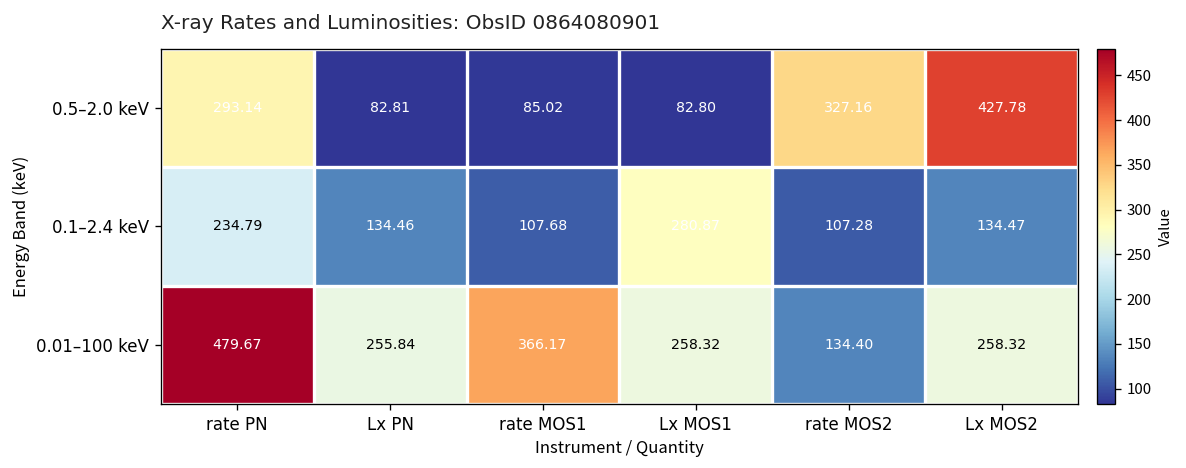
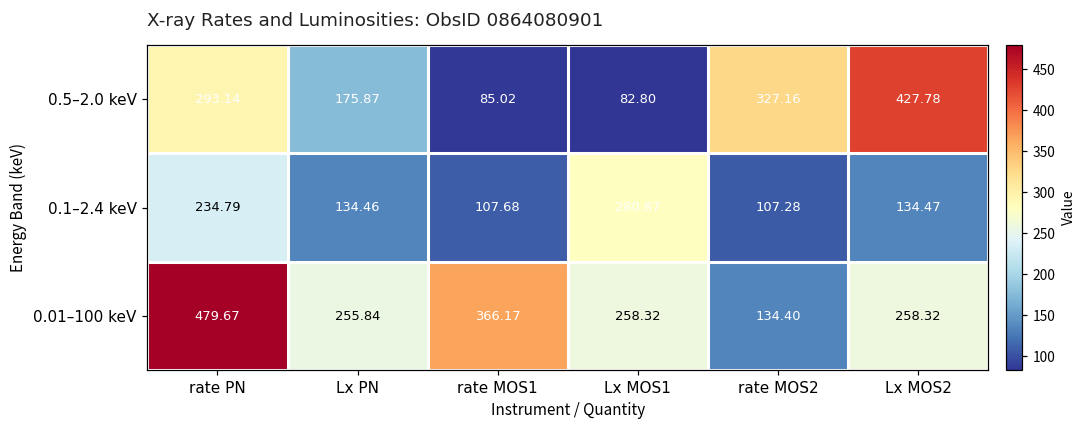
0.5–2.0 keV, Lx PN: 82.81 -> 175.87
